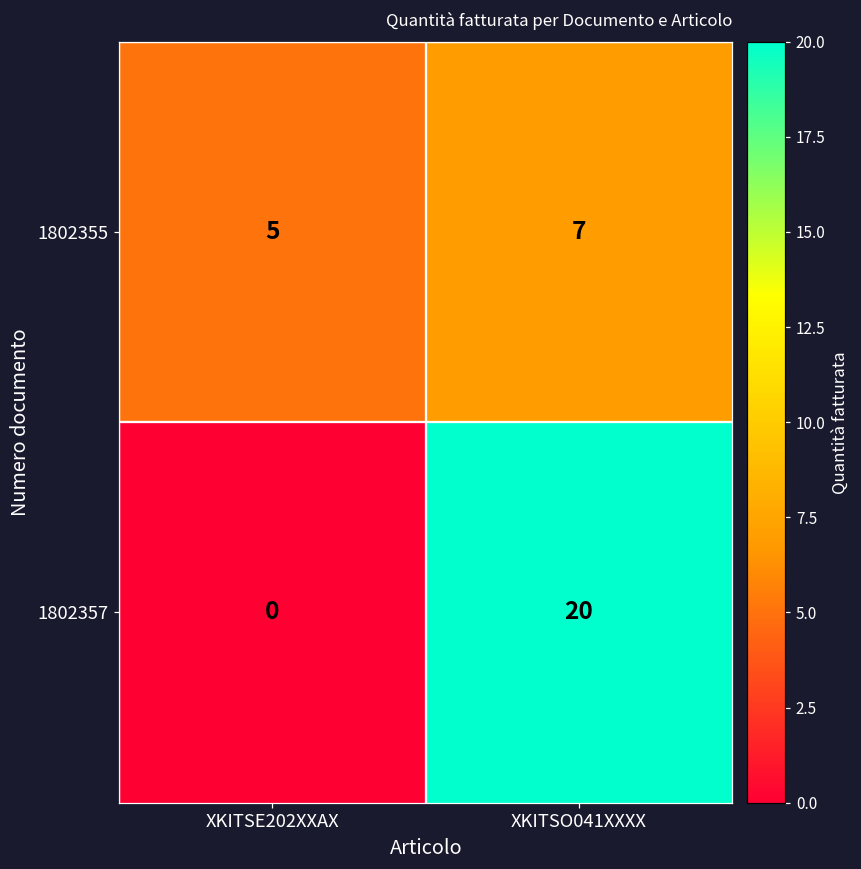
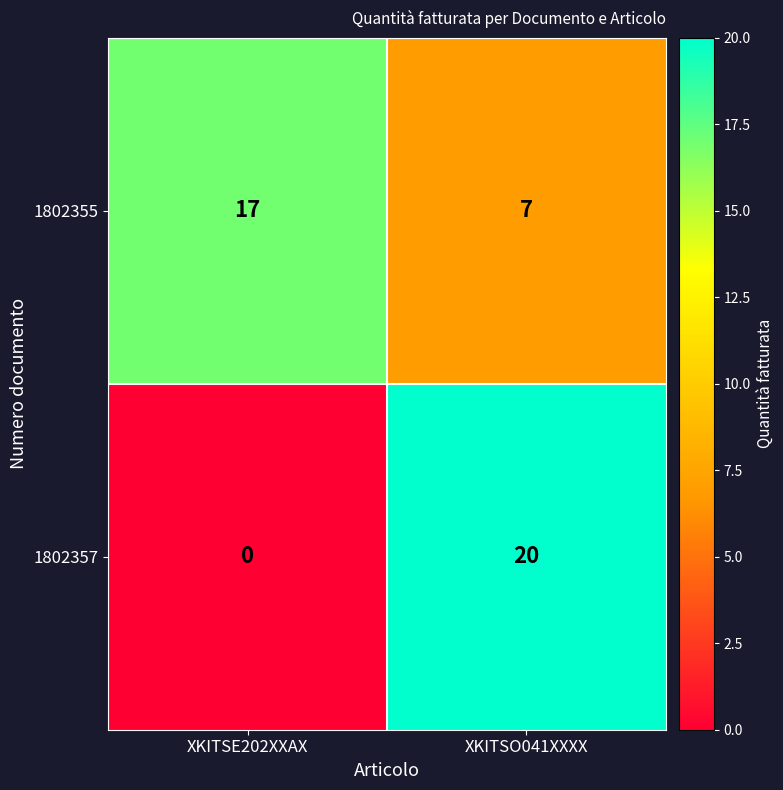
1802355, XKITSE202XXAX: 5 -> 17
